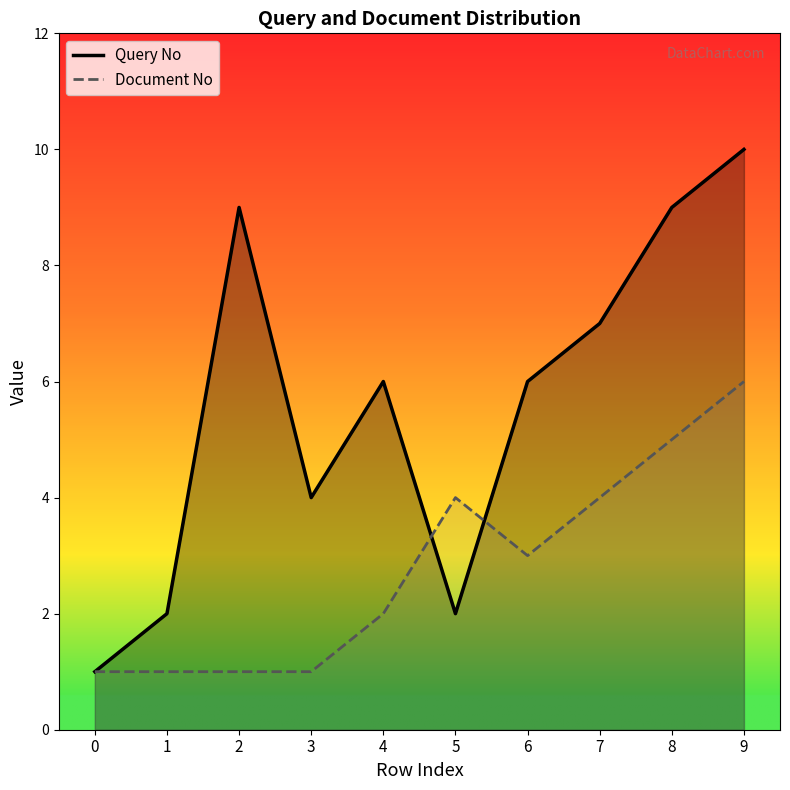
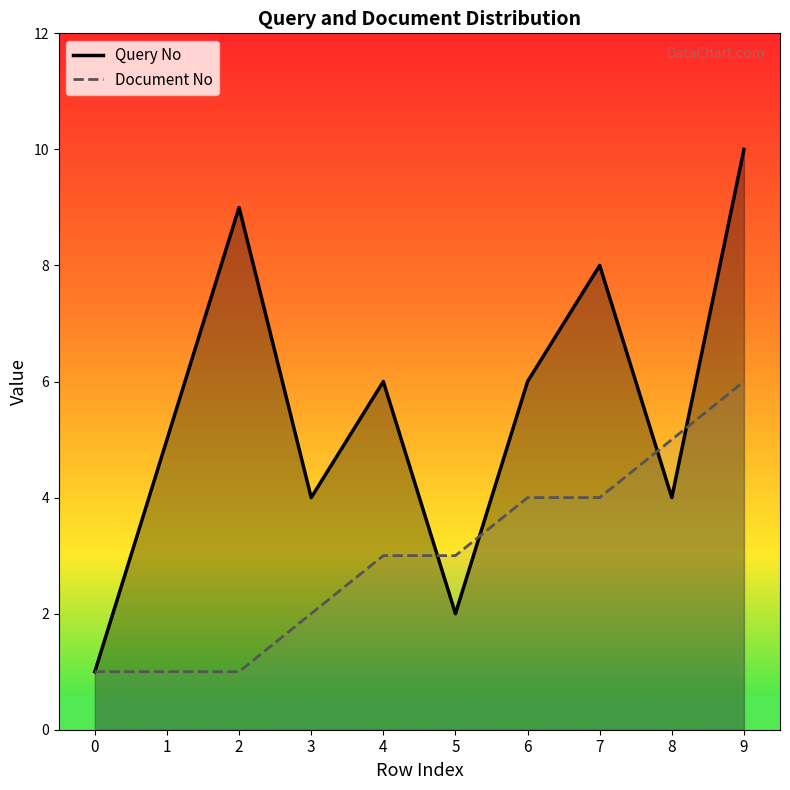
Query No, 1: 2 -> 5
Document No, 3: 1 -> 2
Document No, 4: 2 -> 3
Document No, 5: 4 -> 3
Document No, 6: 3 -> 4
Query No, 7: 7 -> 8
Query No, 8: 9 -> 4
